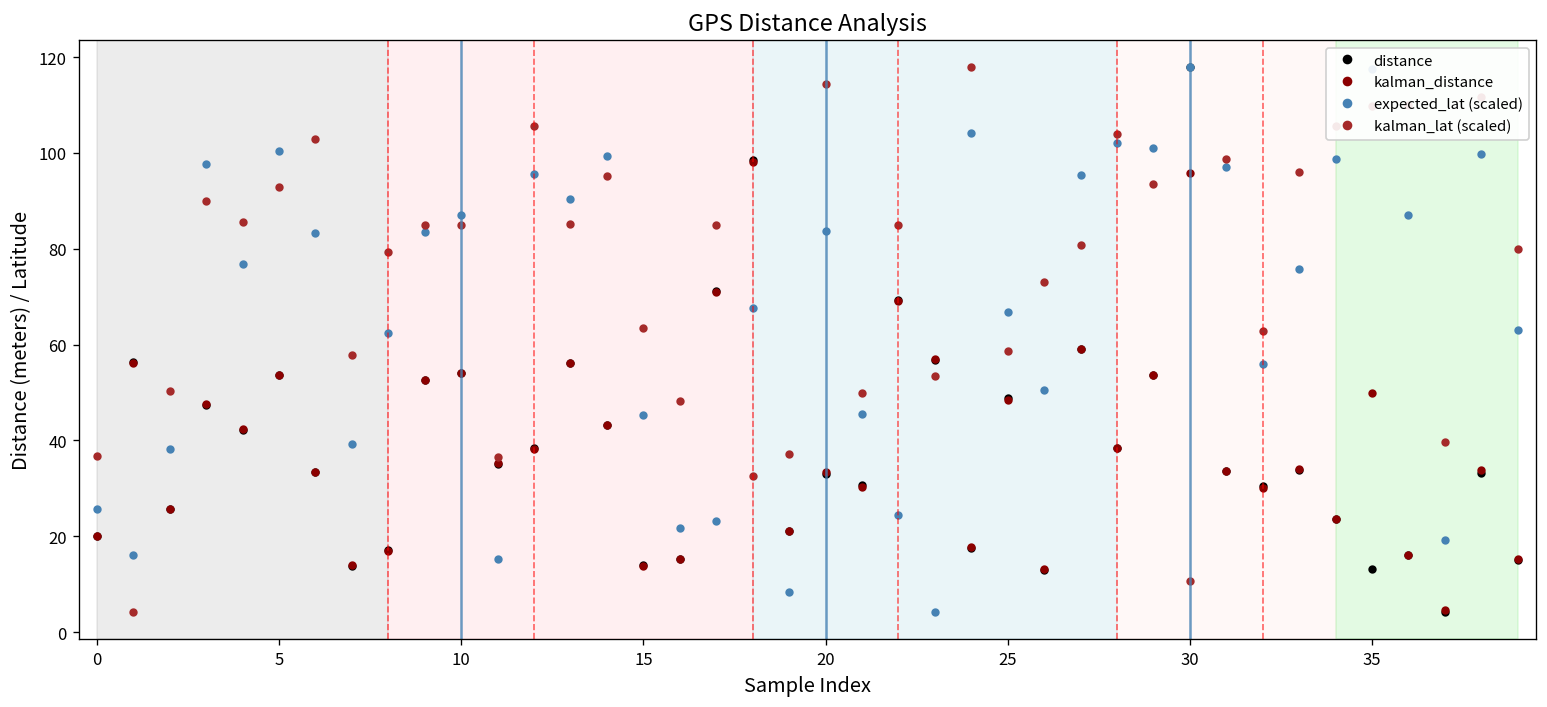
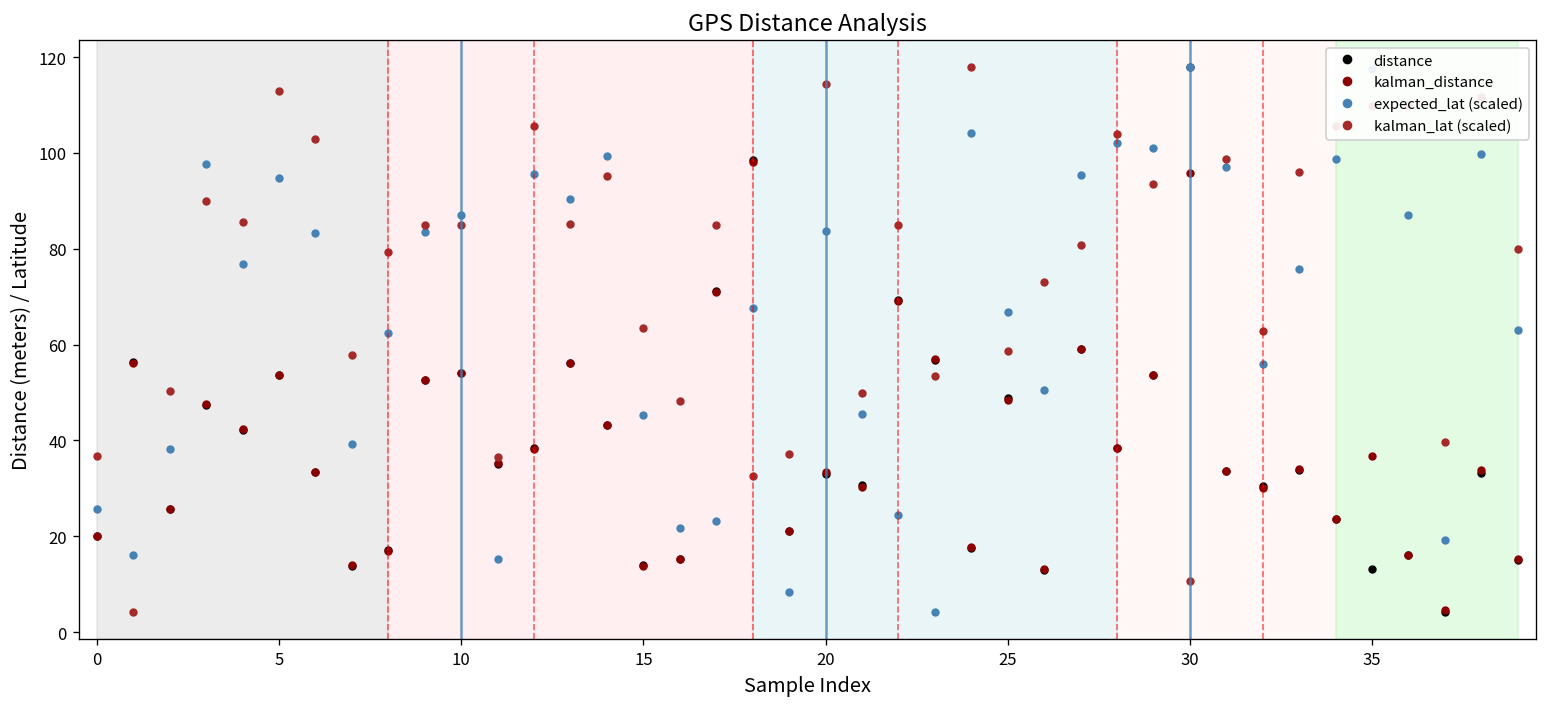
expected_lat (scaled), 5: 100 -> 95
kalman_lat (scaled), 5: 93 -> 113
kalman_distance, 35: 50 -> 37
